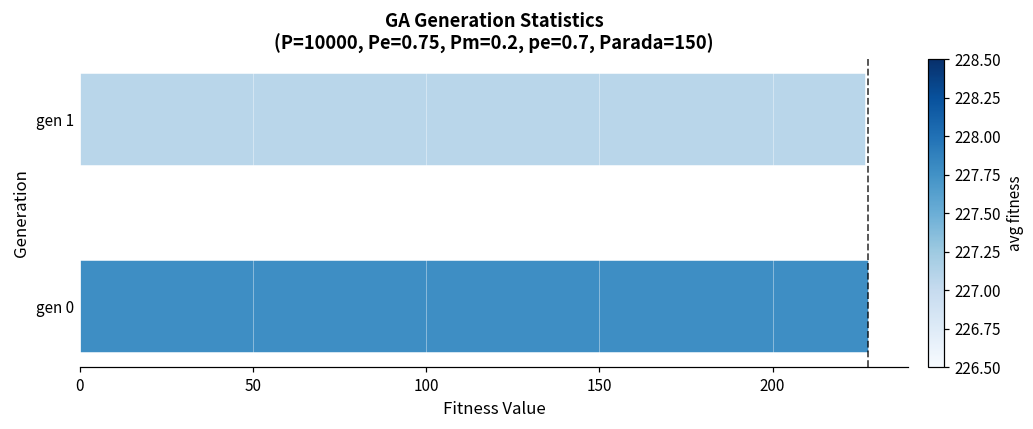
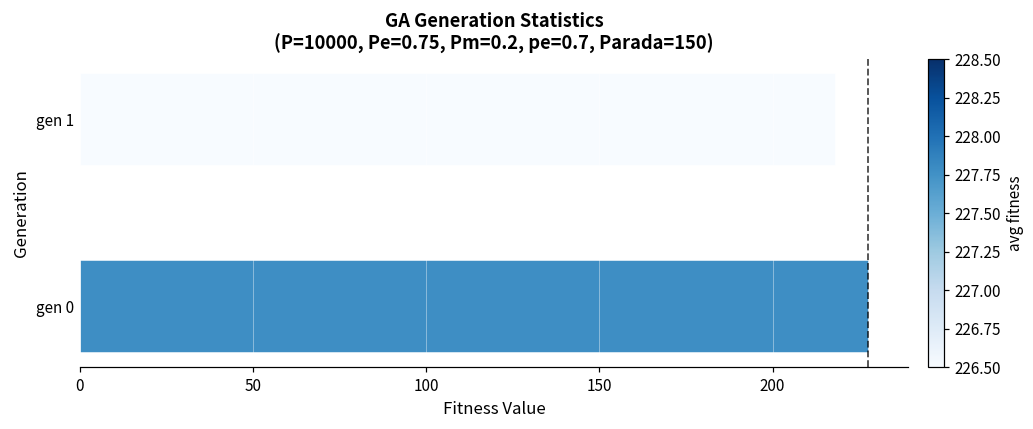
gen 1: 227 -> 218
